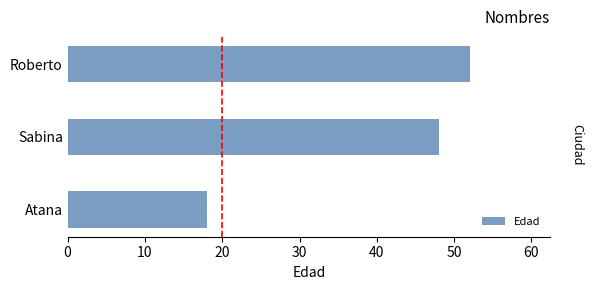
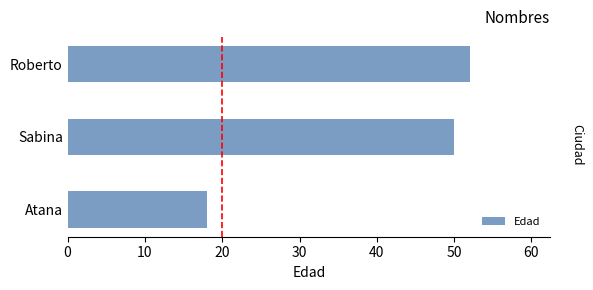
Sabina: 48 -> 50
